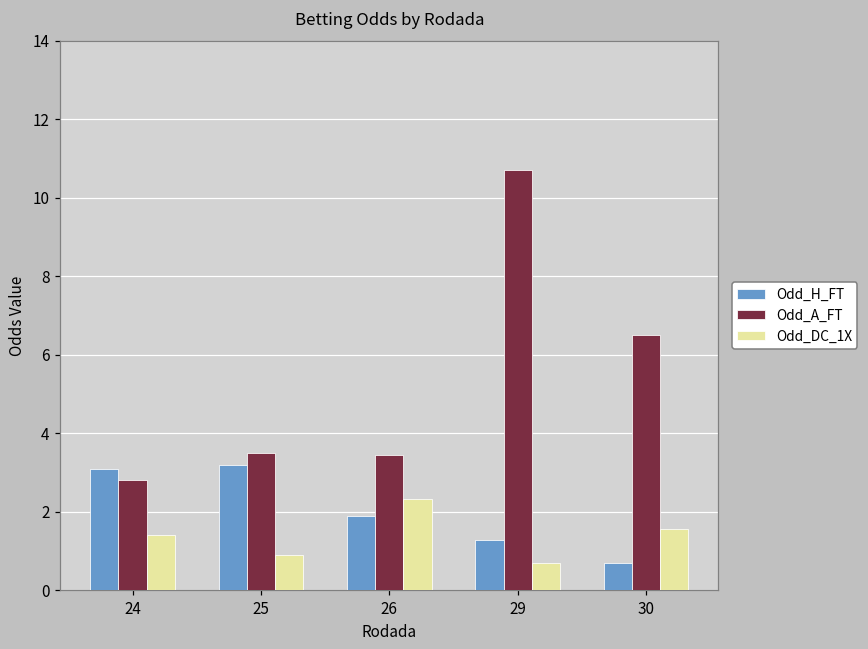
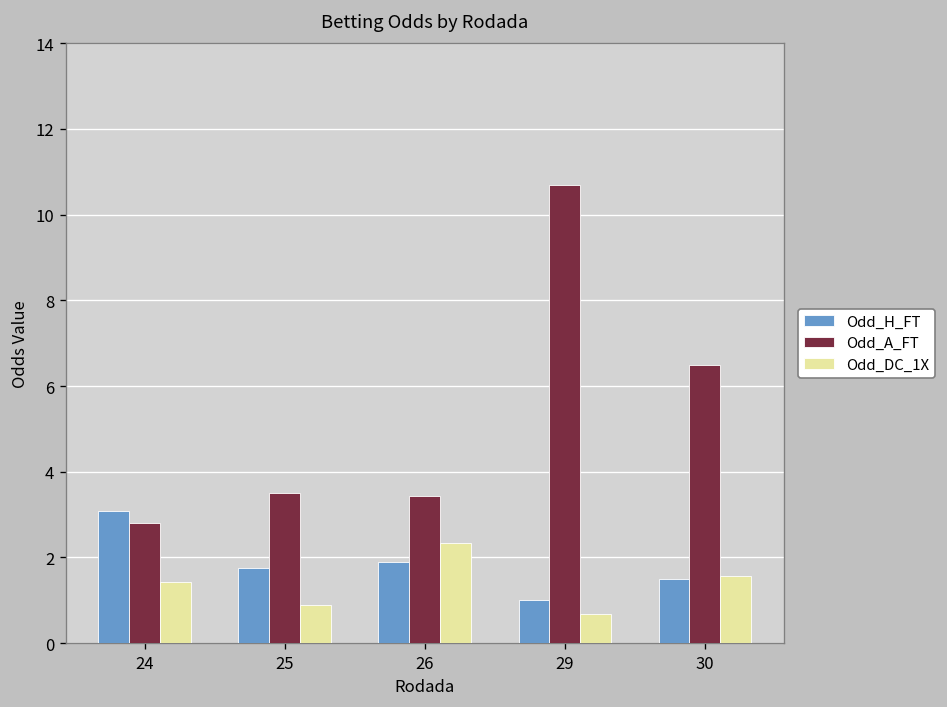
Odd_H_FT, 25: 3.2 -> 1.8
Odd_H_FT, 29: 1.3 -> 1.0
Odd_H_FT, 30: 0.7 -> 1.5
